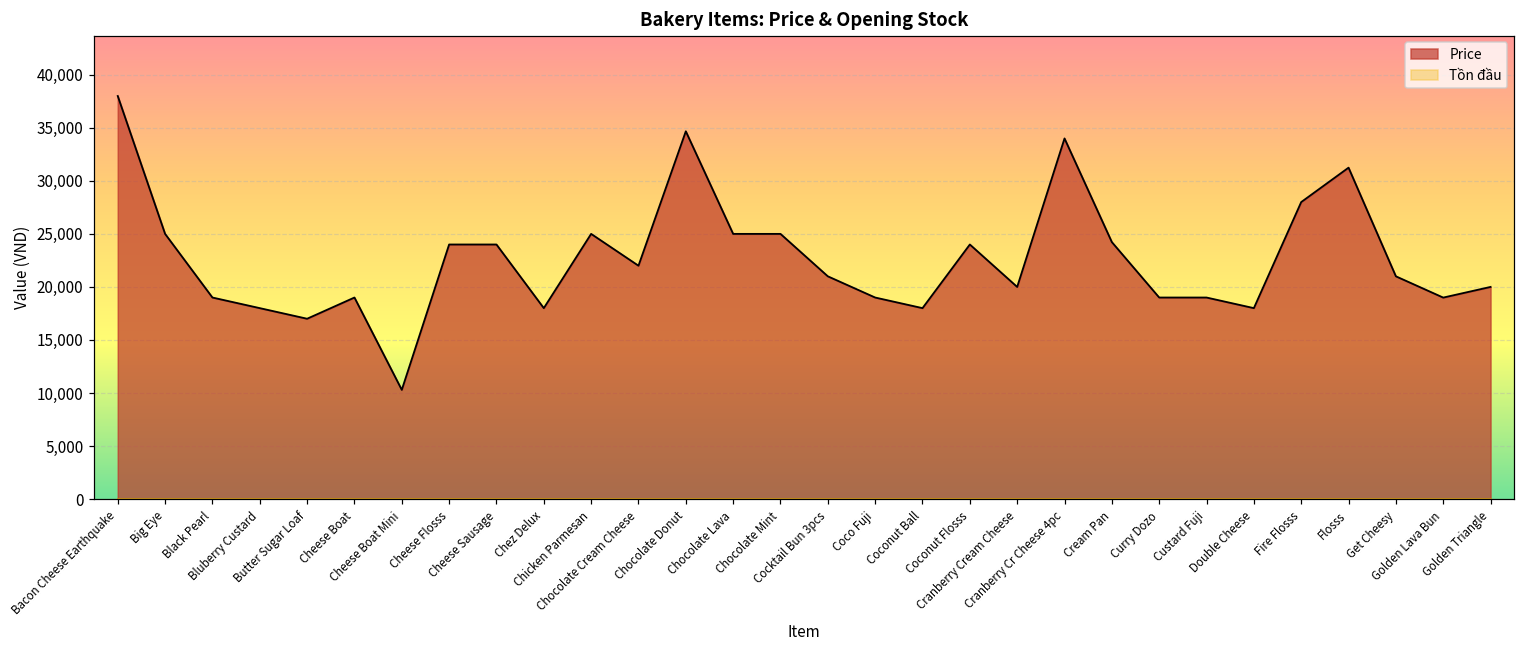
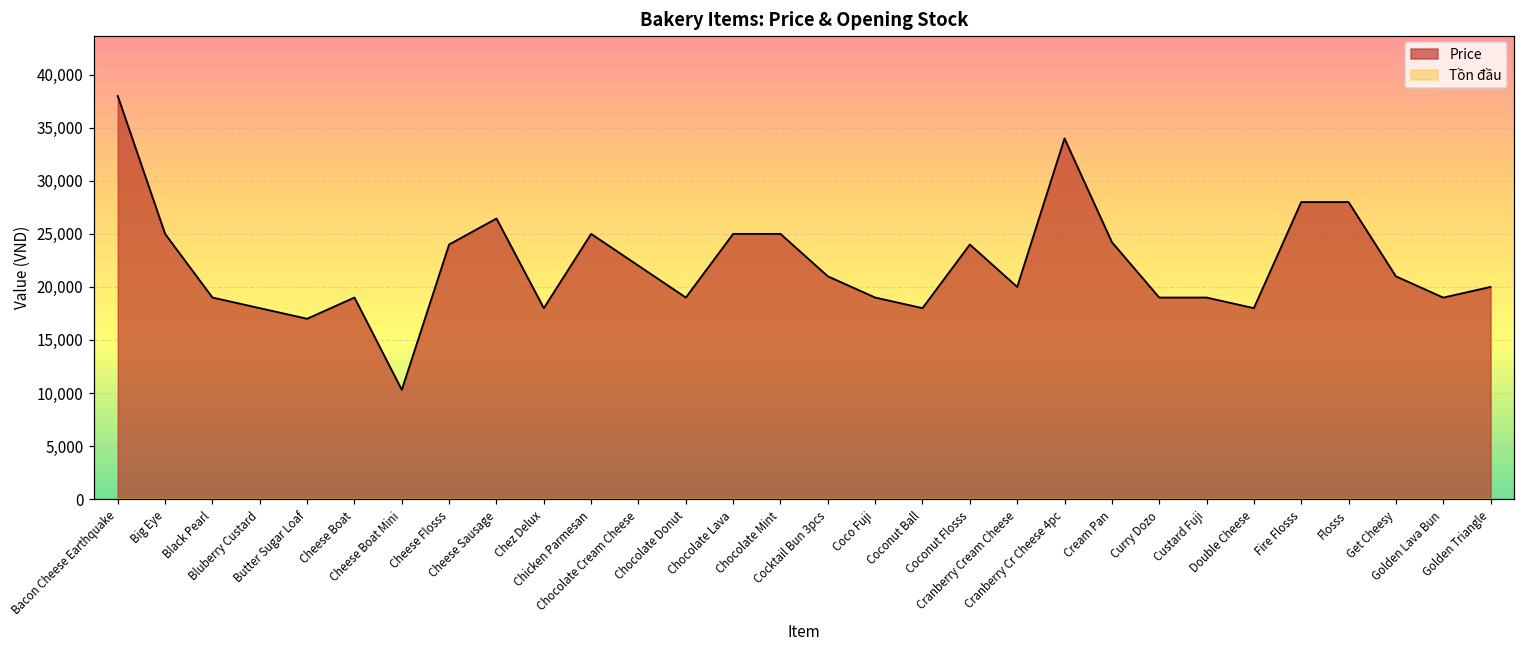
Price, Cheese Sausage: 24,000 -> 26,000
Price, Chocolate Donut: 35,000 -> 19,000
Price, Flosss: 31,000 -> 28,000
